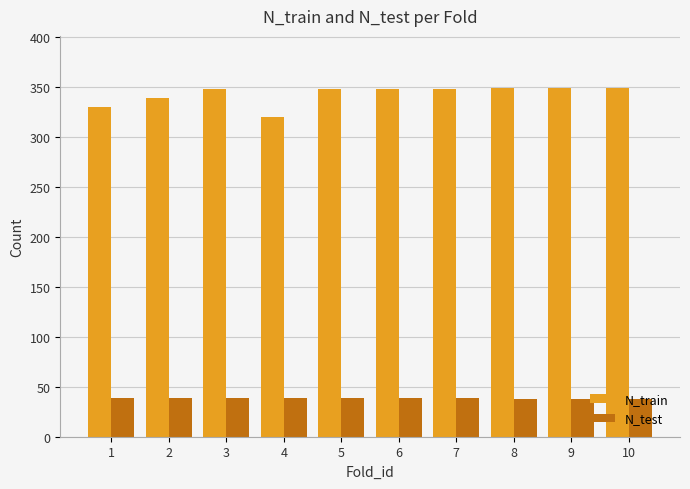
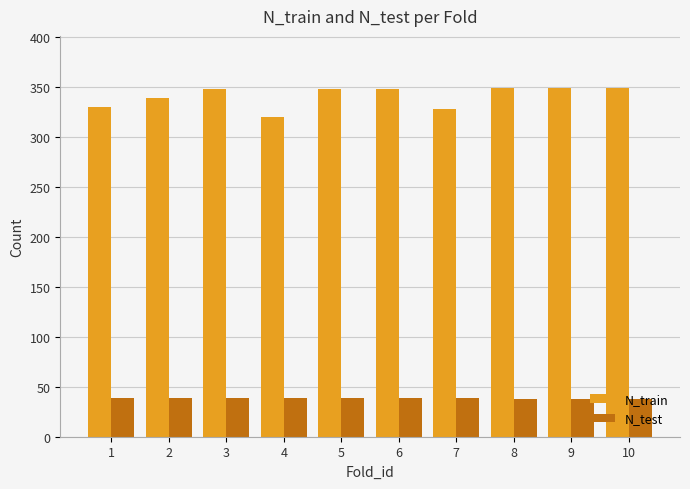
N_train, 7: 350 -> 330
